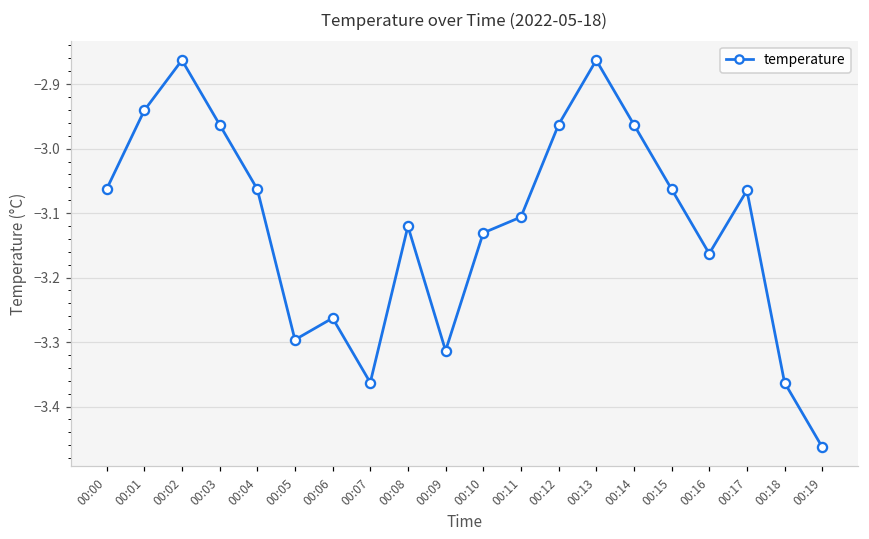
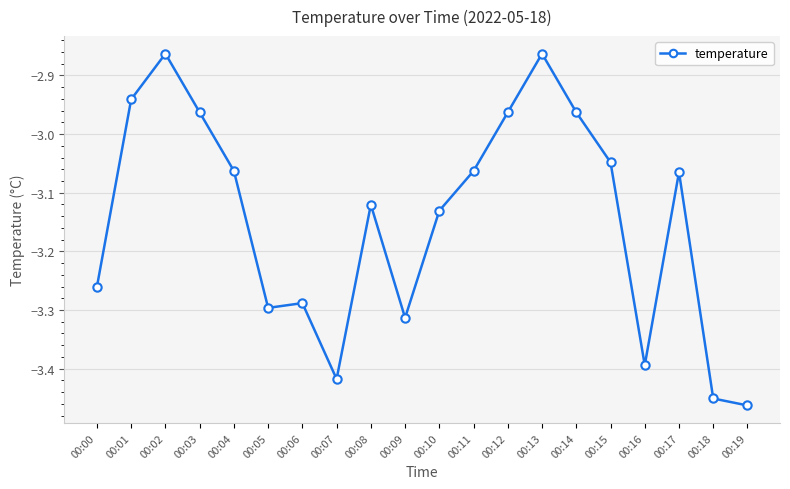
00:00: -3.06 -> -3.26
00:06: -3.26 -> -3.29
00:07: -3.36 -> -3.42
00:11: -3.11 -> -3.06
00:15: -3.06 -> -3.05
00:16: -3.16 -> -3.39
00:18: -3.36 -> -3.45
